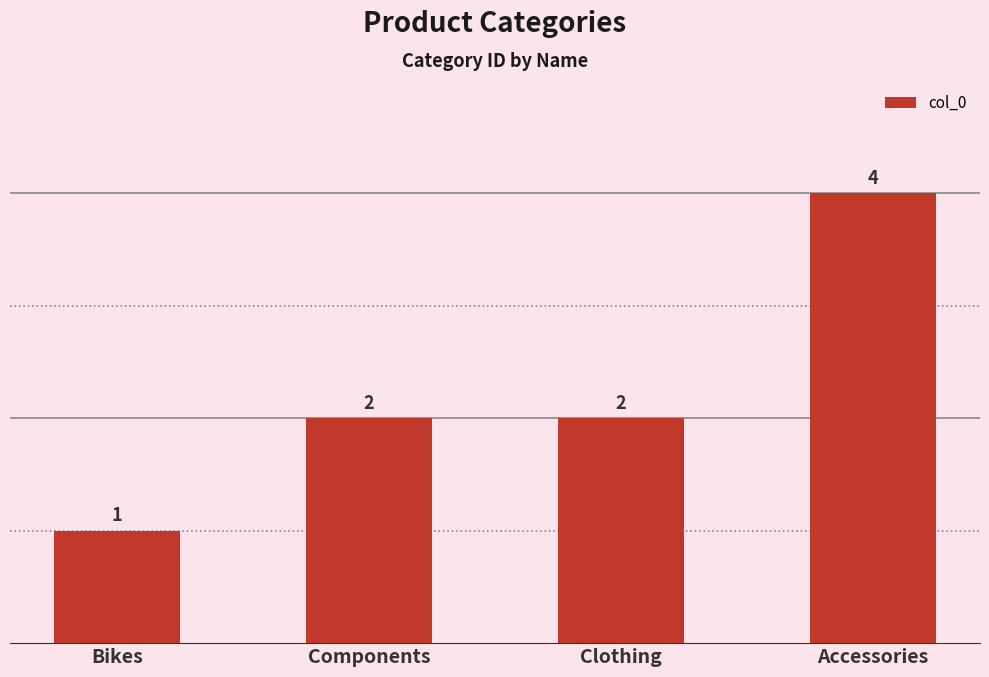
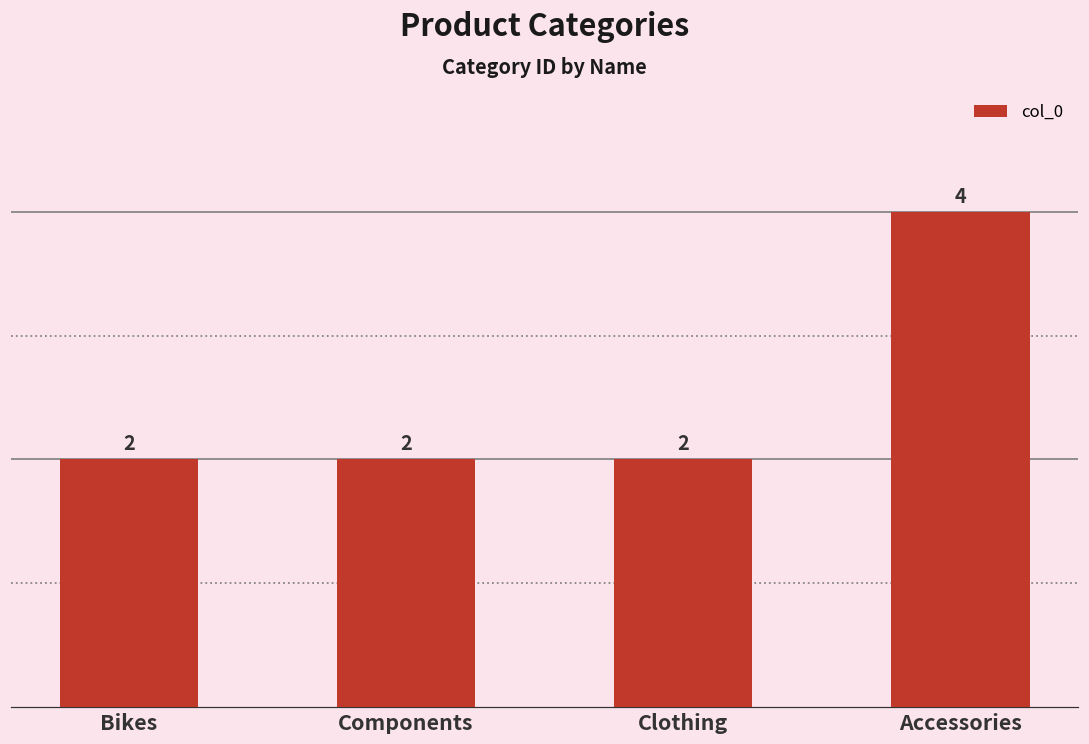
Bikes: 1 -> 2
